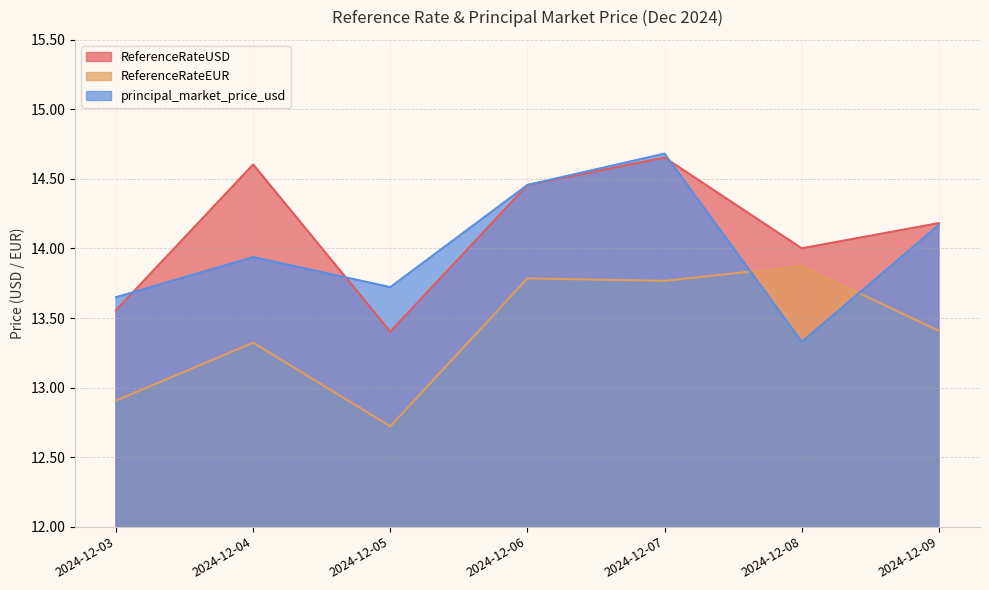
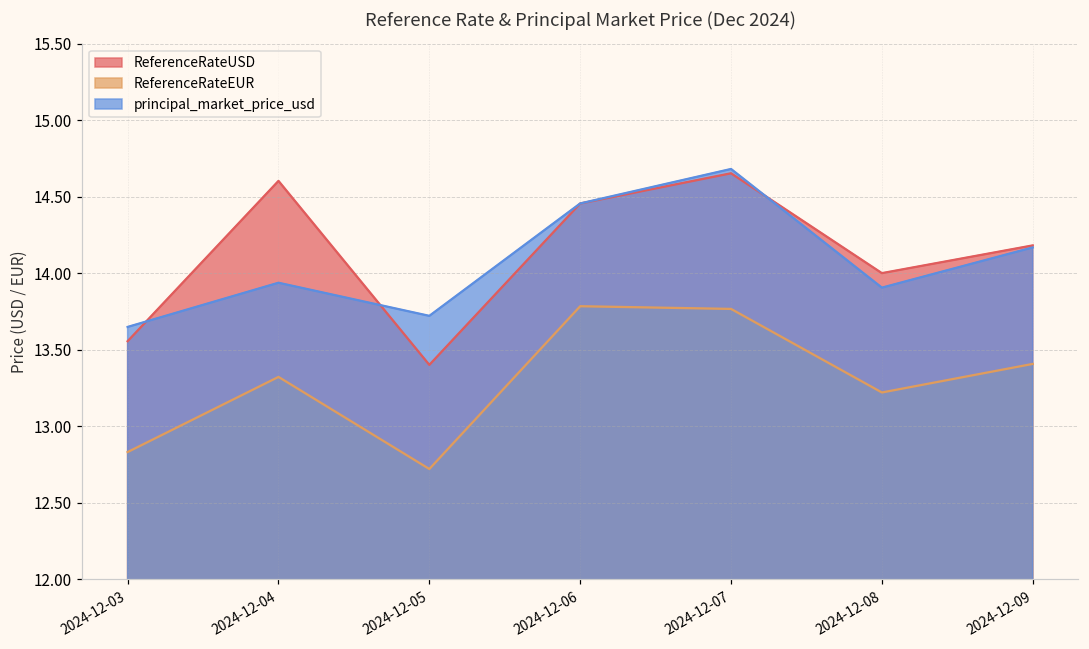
ReferenceRateEUR, 2024-12-03: 12.91 -> 12.83
ReferenceRateEUR, 2024-12-08: 13.87 -> 13.22
principal_market_price_usd, 2024-12-08: 13.33 -> 13.91
